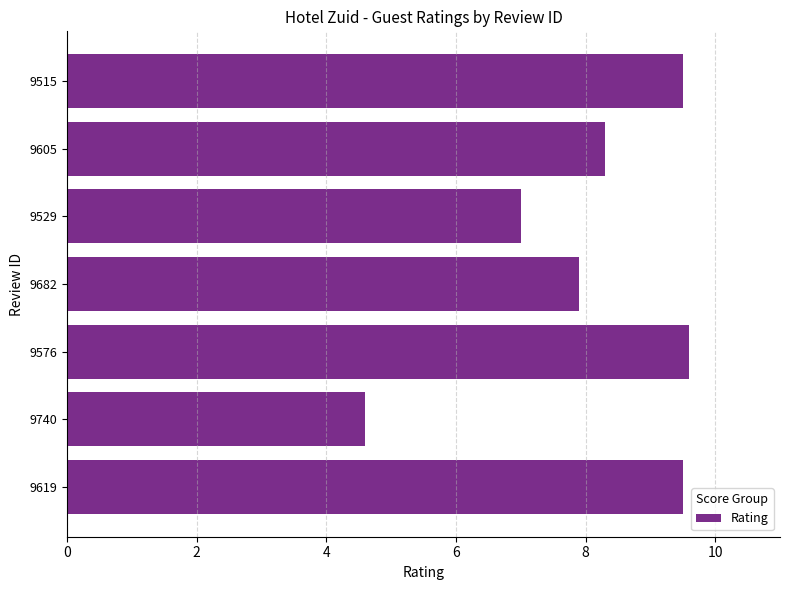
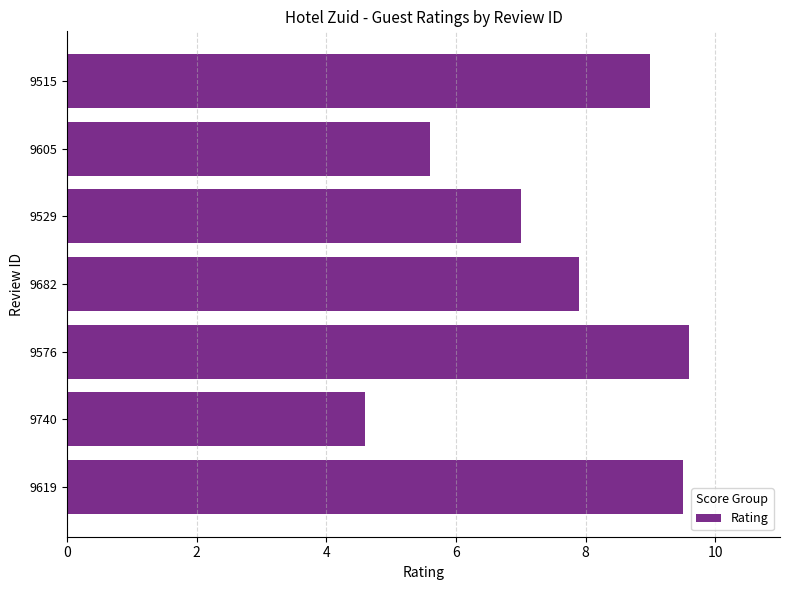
9515: 9.5 -> 9.0
9605: 8.3 -> 5.6
